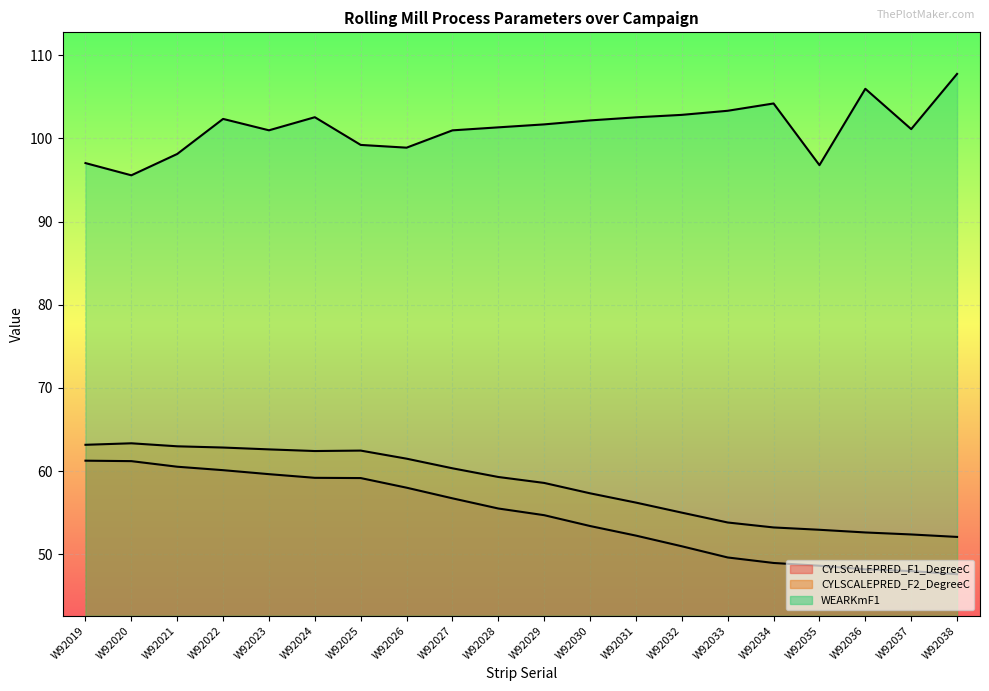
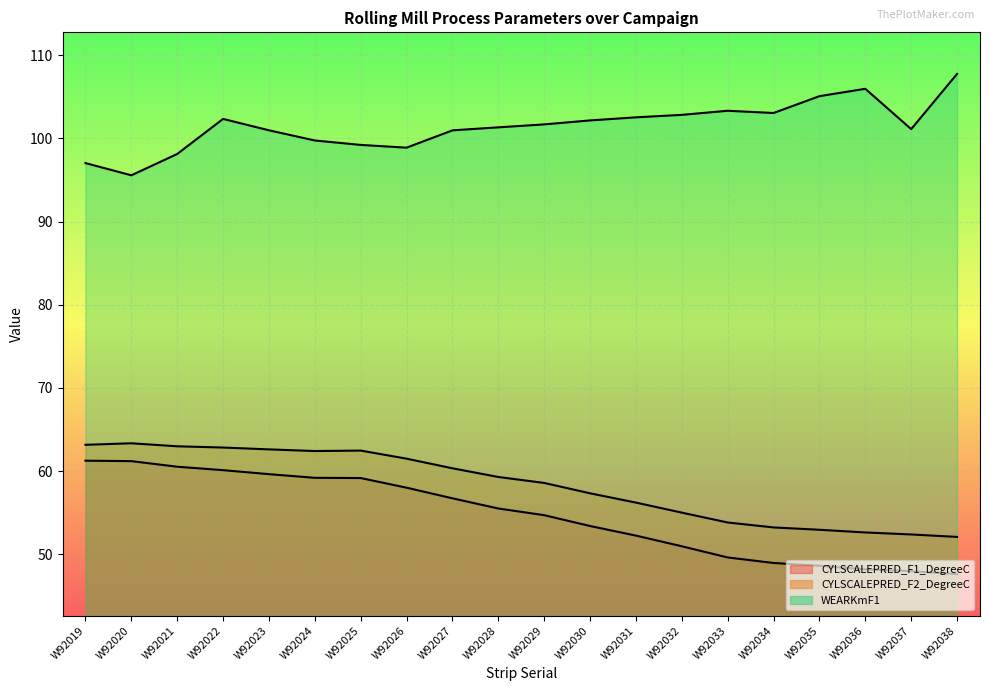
WEARKmF1, W92024: 103 -> 100
WEARKmF1, W92034: 104 -> 103
WEARKmF1, W92035: 97 -> 105
